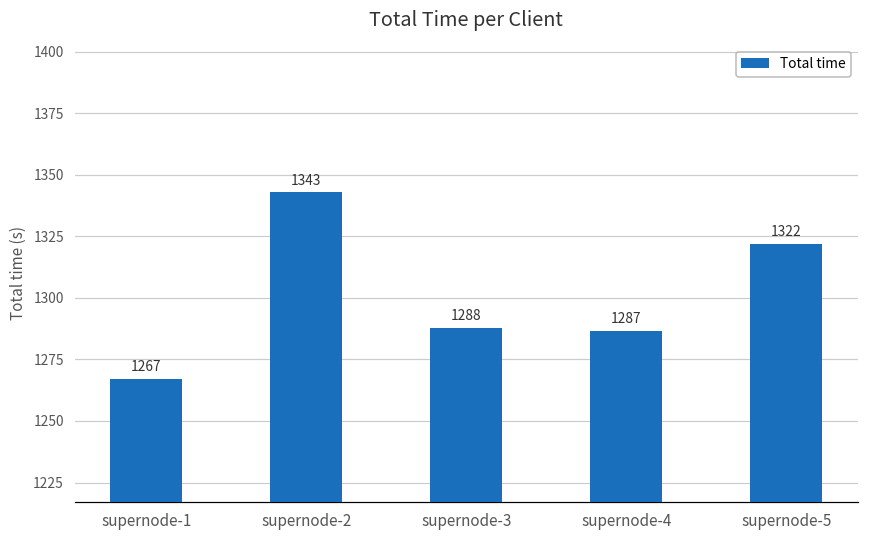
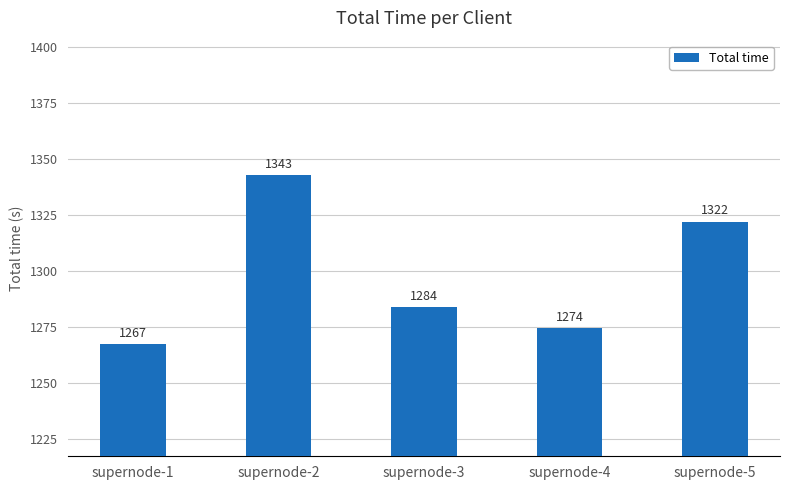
supernode-3: 1288 -> 1284
supernode-4: 1287 -> 1274
